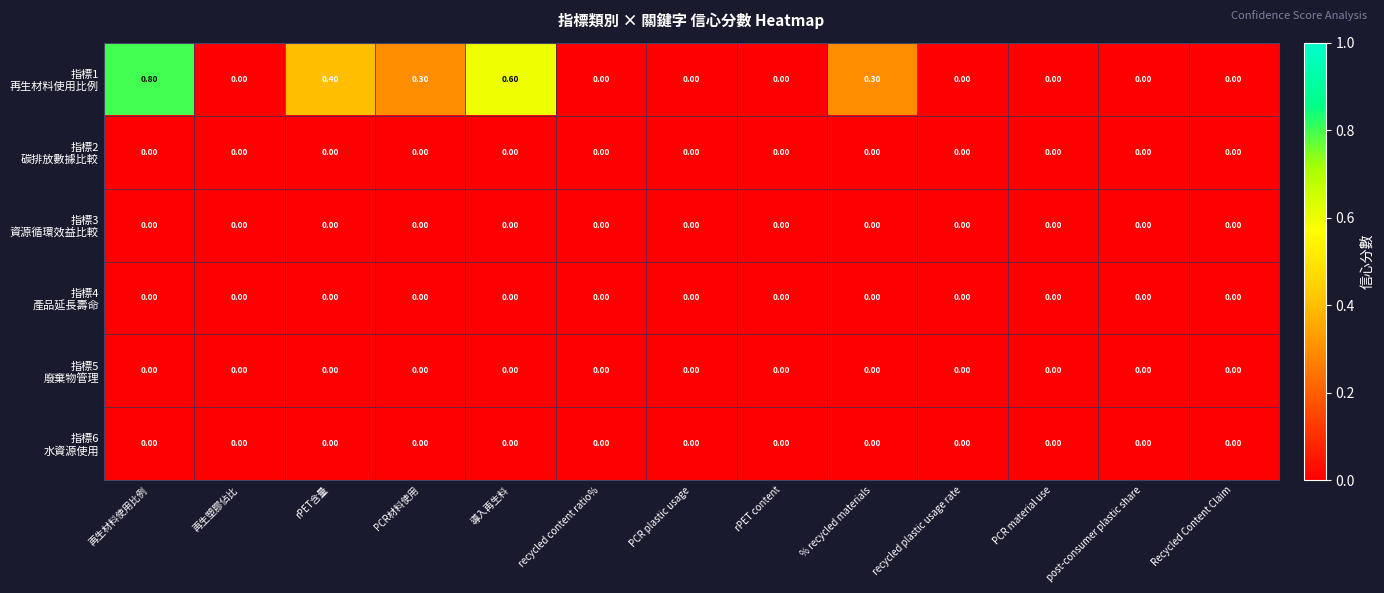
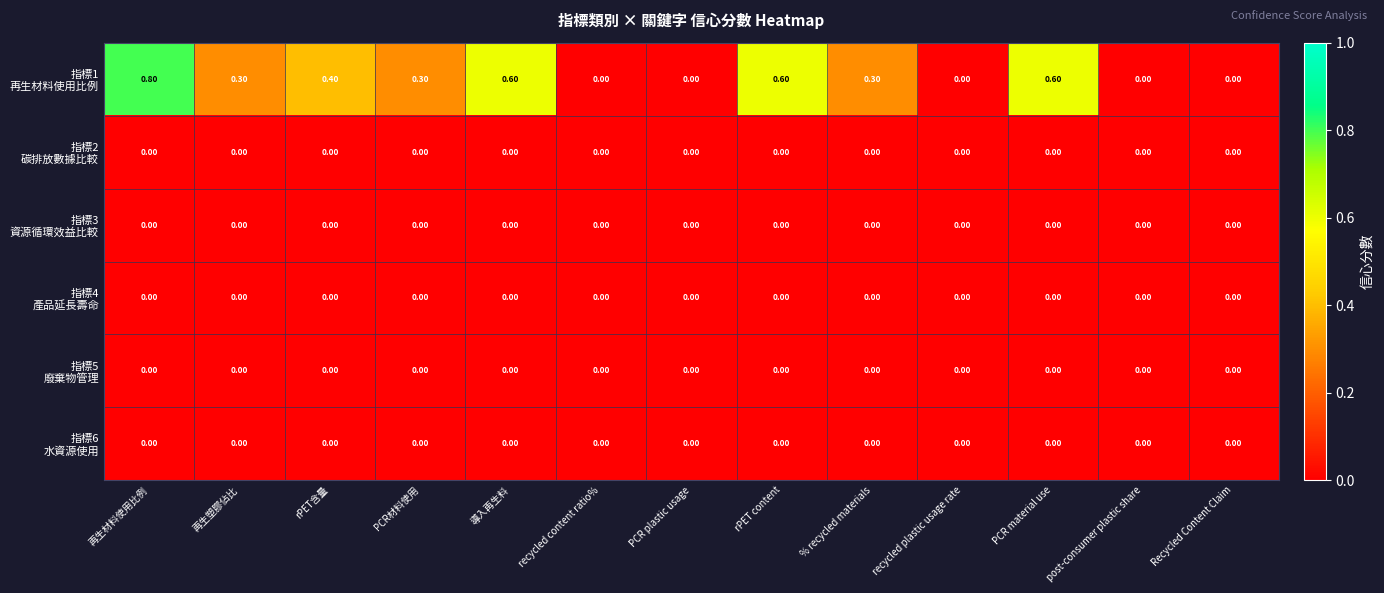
指標1 再生材料使用比例, 再生塑膠佔比: 0.00 -> 0.30
指標1 再生材料使用比例, rPET content: 0.00 -> 0.60
指標1 再生材料使用比例, PCR material use: 0.00 -> 0.60
